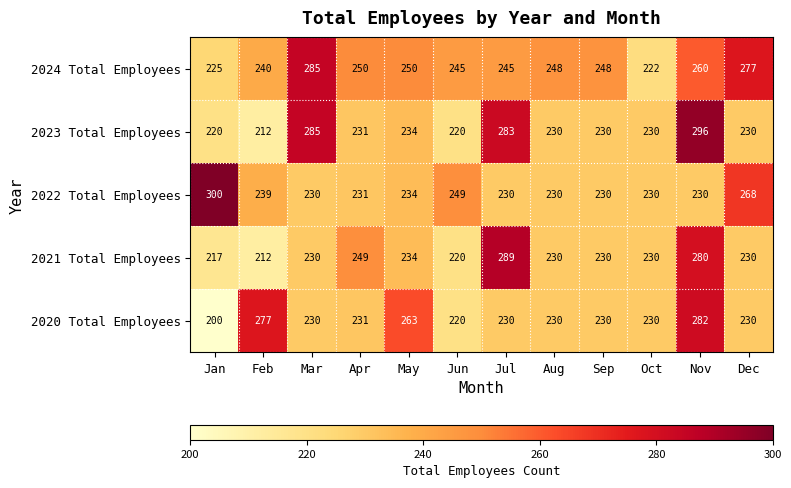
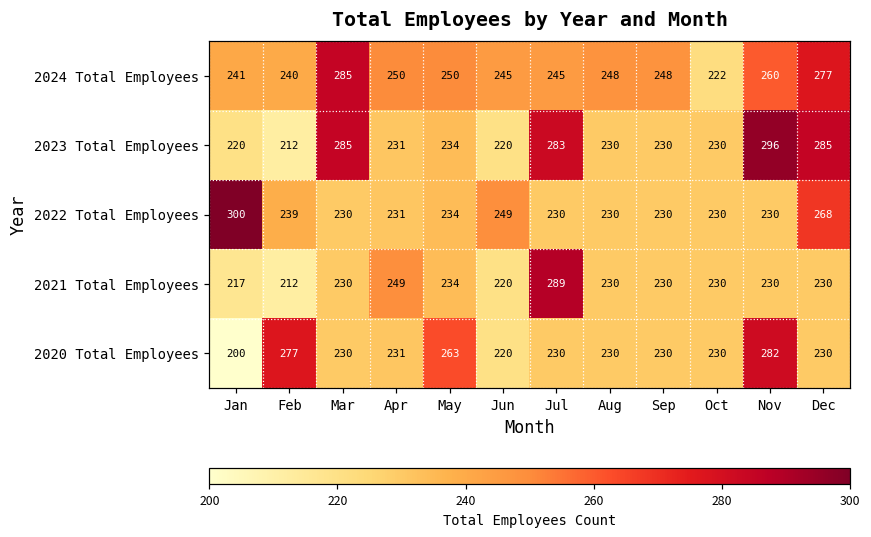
2024 Total Employees, Jan: 225 -> 241
2023 Total Employees, Dec: 230 -> 285
2021 Total Employees, Nov: 280 -> 230
